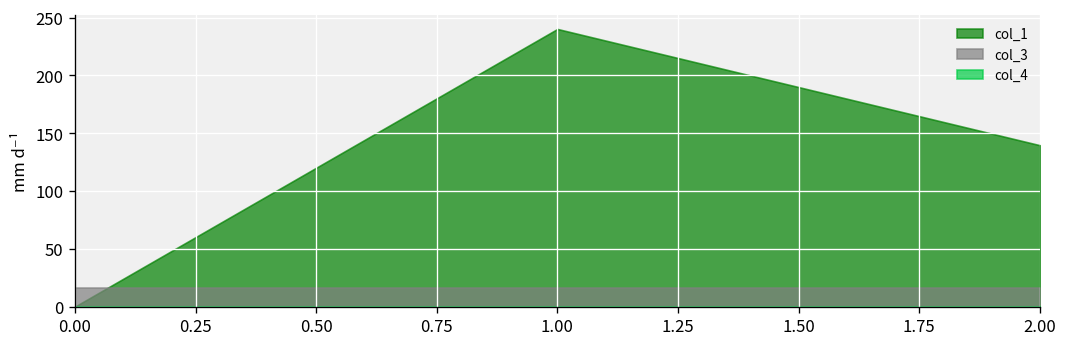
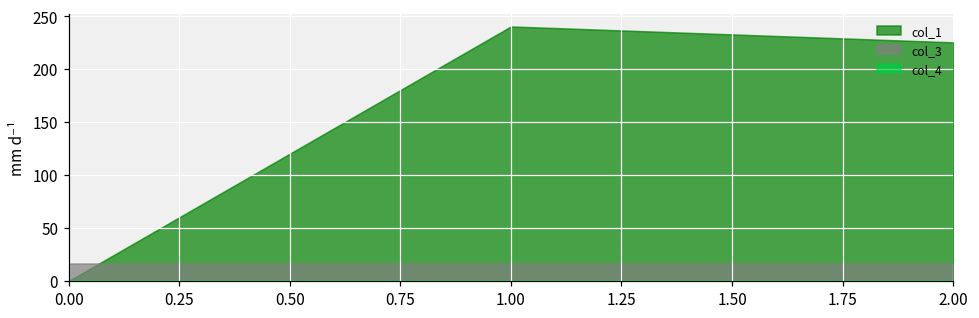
col_1, 2.00: 140 -> 230
